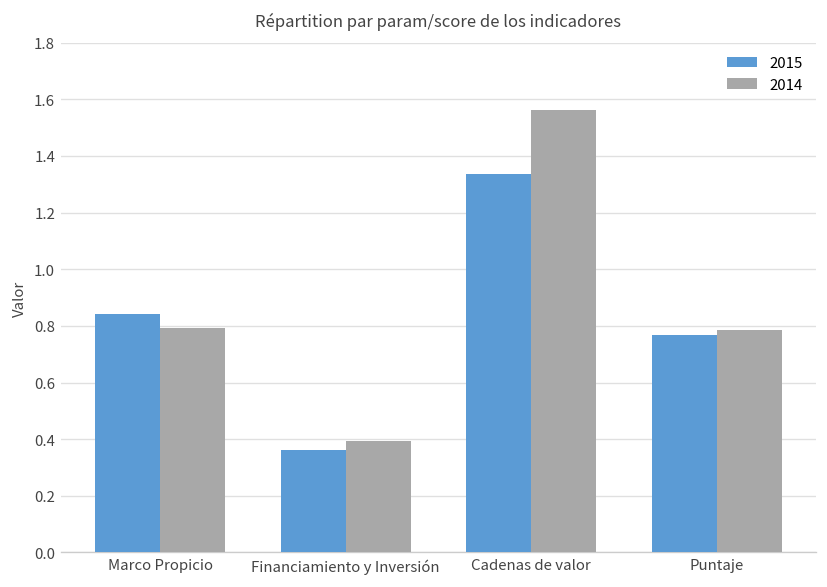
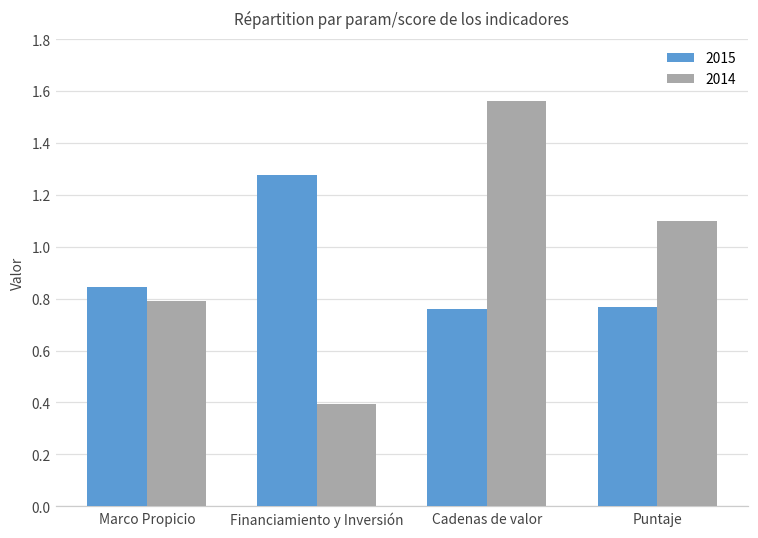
2015, Financiamiento y Inversión: 0.36 -> 1.28
2015, Cadenas de valor: 1.34 -> 0.76
2014, Puntaje: 0.79 -> 1.10
